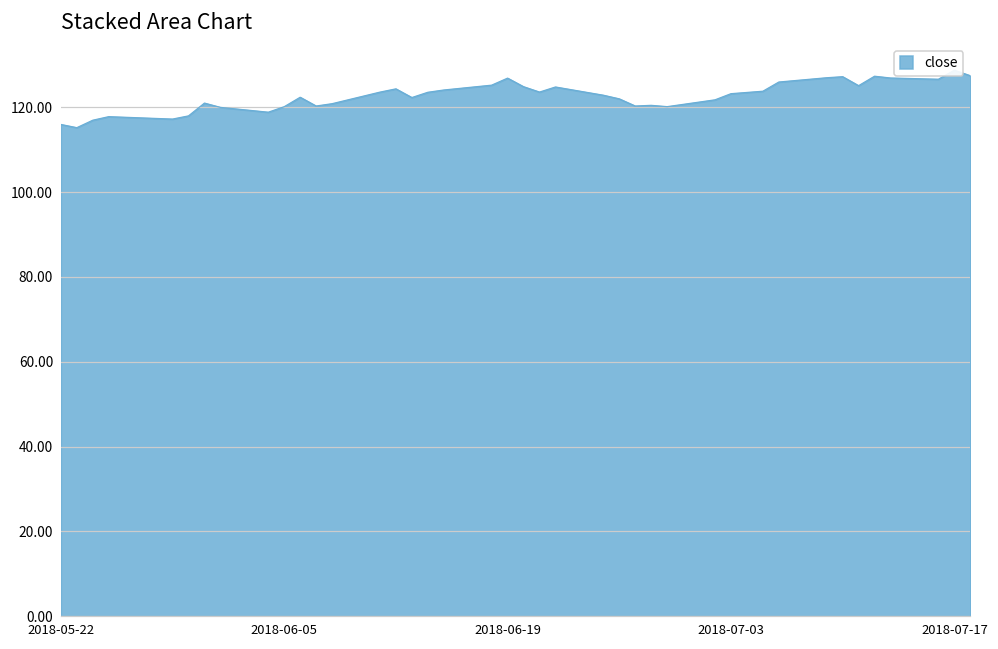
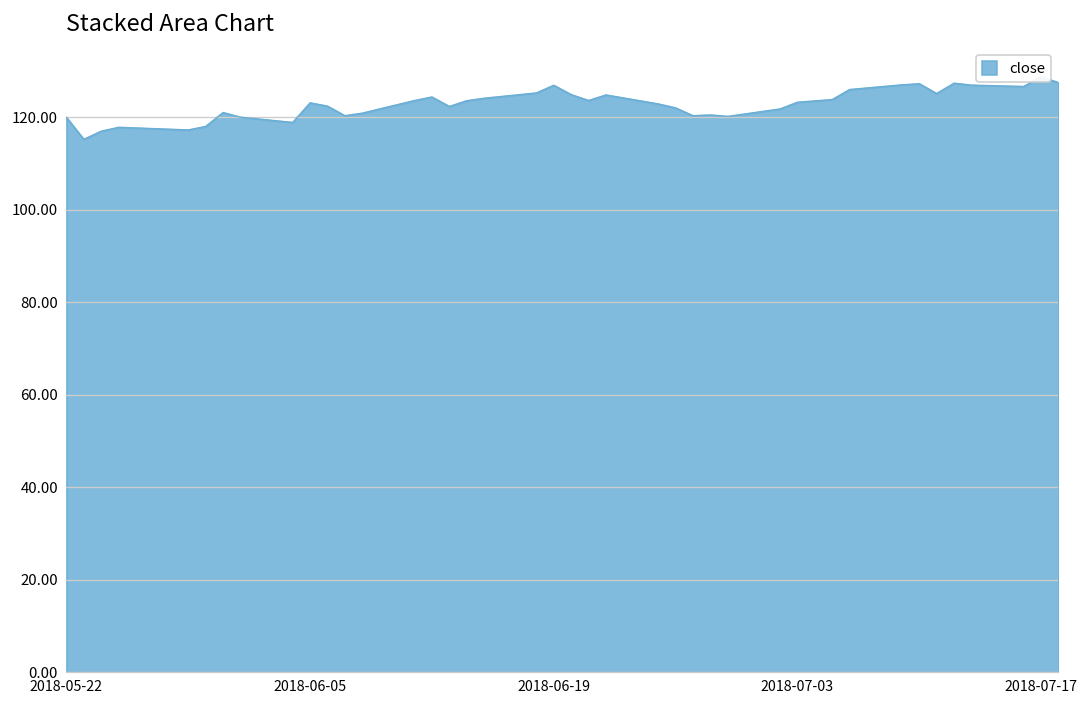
2018-05-22: 116 -> 120
2018-06-05: 120 -> 123
